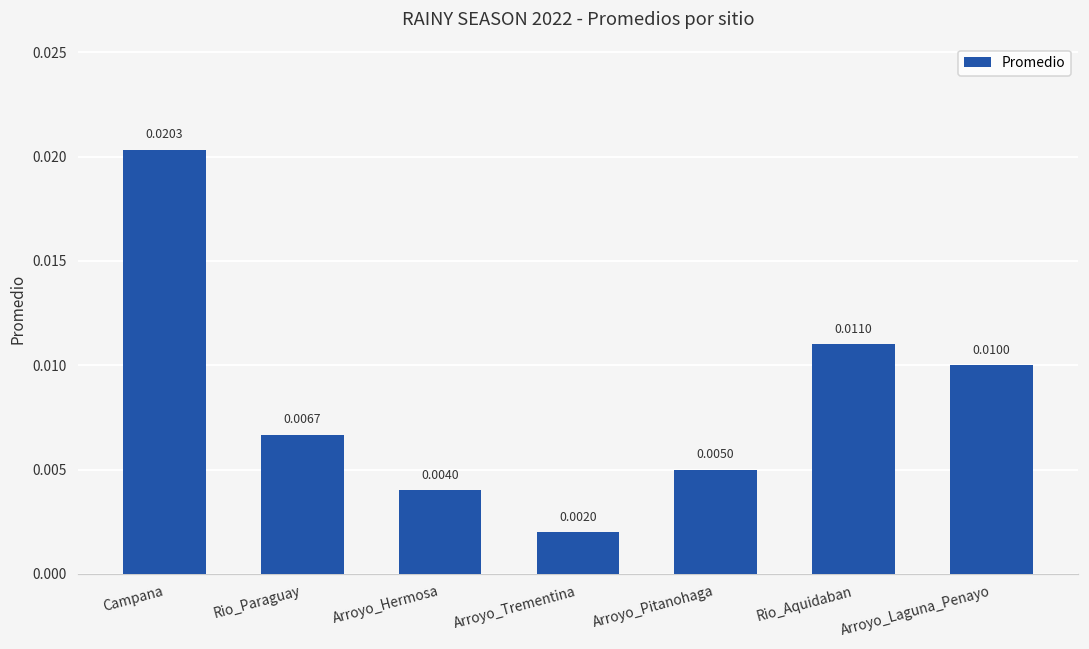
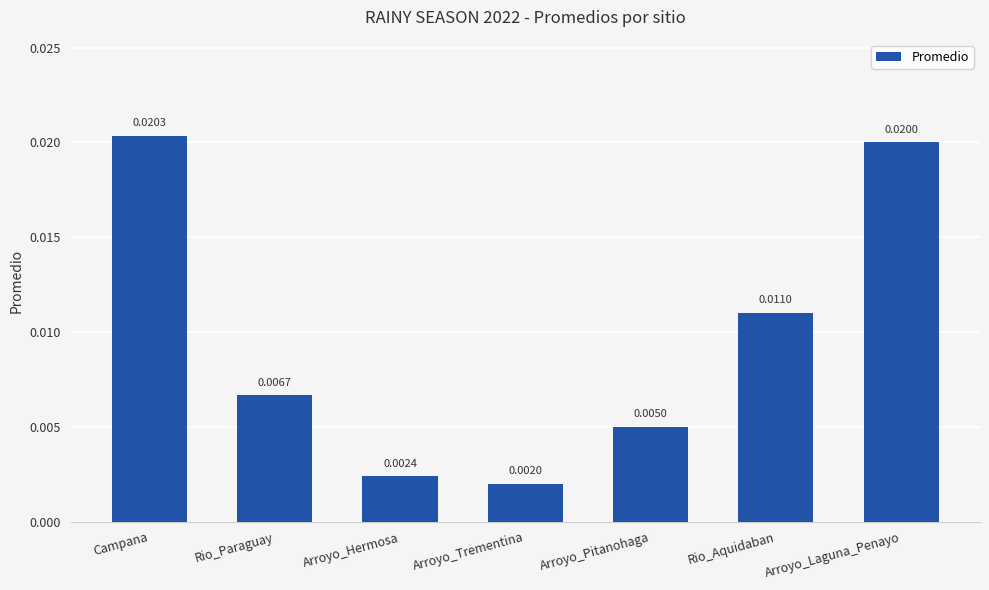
Arroyo_Hermosa: 0.0040 -> 0.0024
Arroyo_Laguna_Penayo: 0.0100 -> 0.0200
